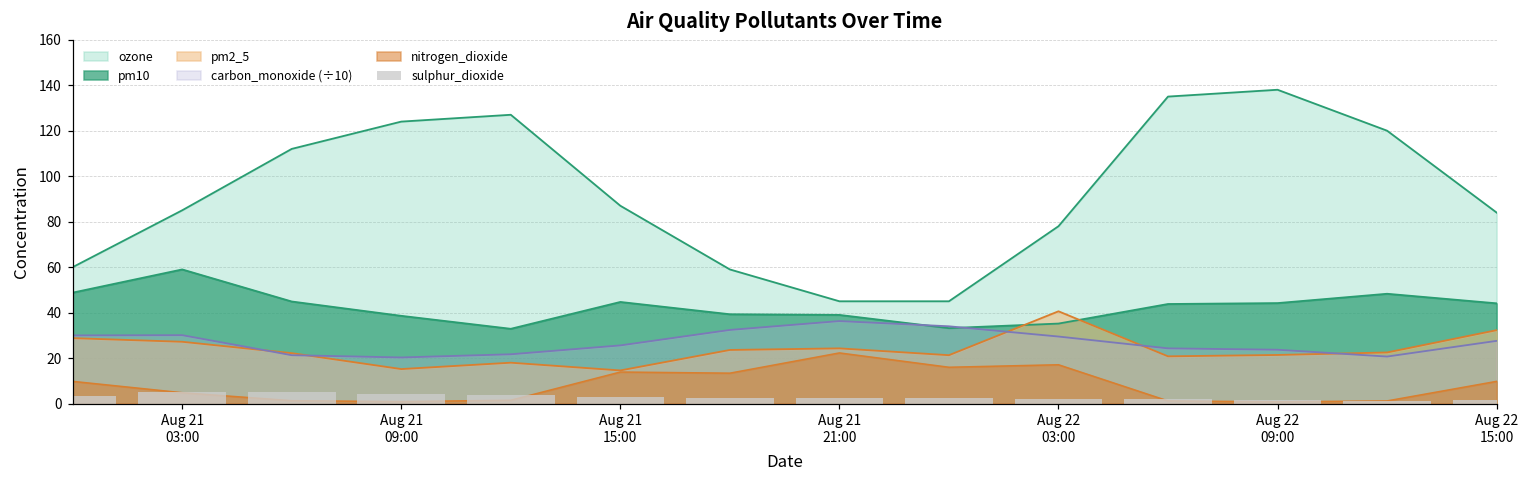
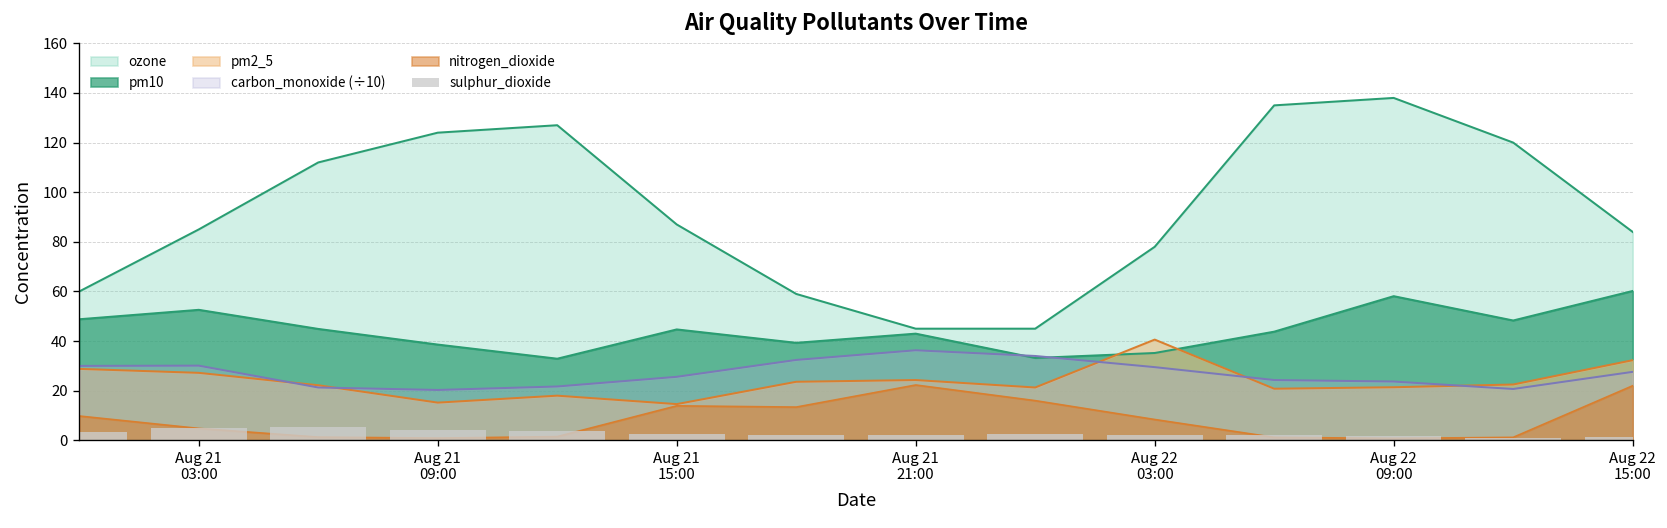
pm10, Aug 21 03:00: 59 -> 53
pm10, Aug 21 21:00: 39 -> 43
nitrogen_dioxide, Aug 22 03:00: 17 -> 8
pm10, Aug 22 09:00: 44 -> 58
pm10, Aug 22 15:00: 44 -> 60
nitrogen_dioxide, Aug 22 15:00: 10 -> 22
